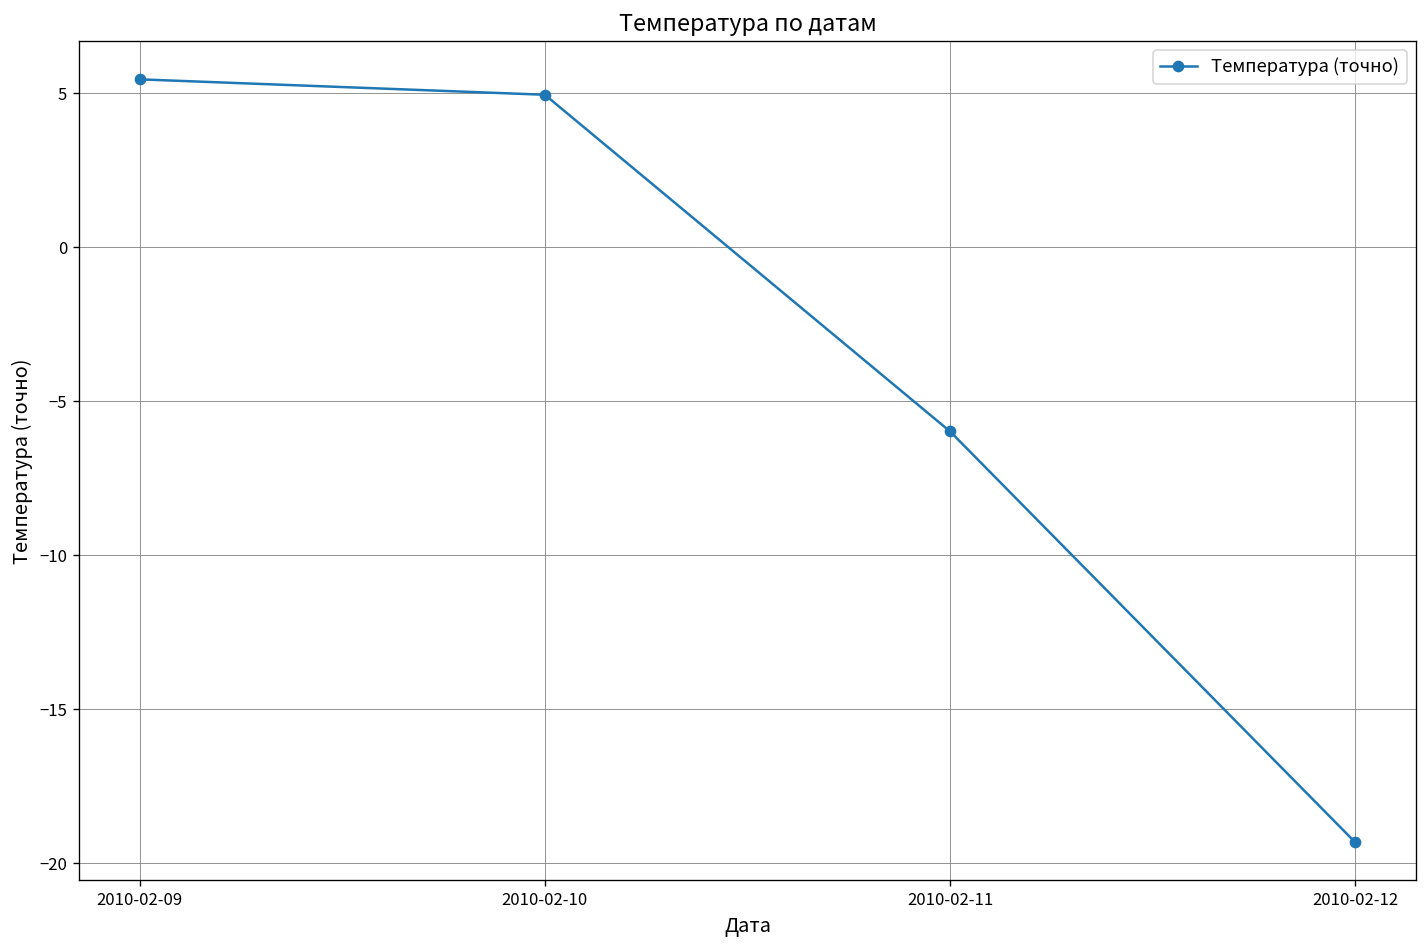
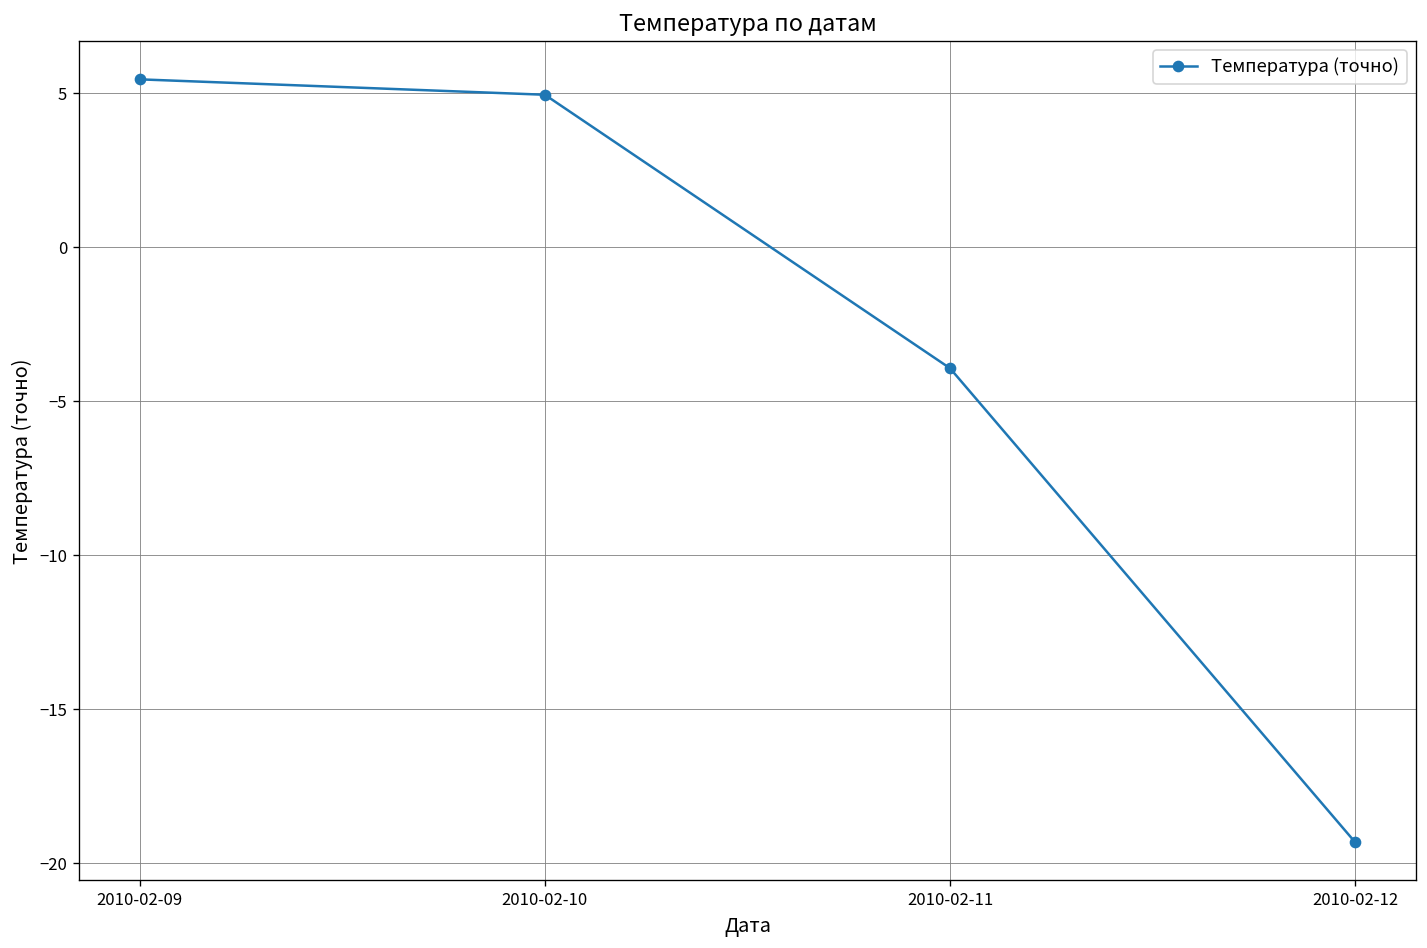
2010-02-11: -6.0 -> -3.9
